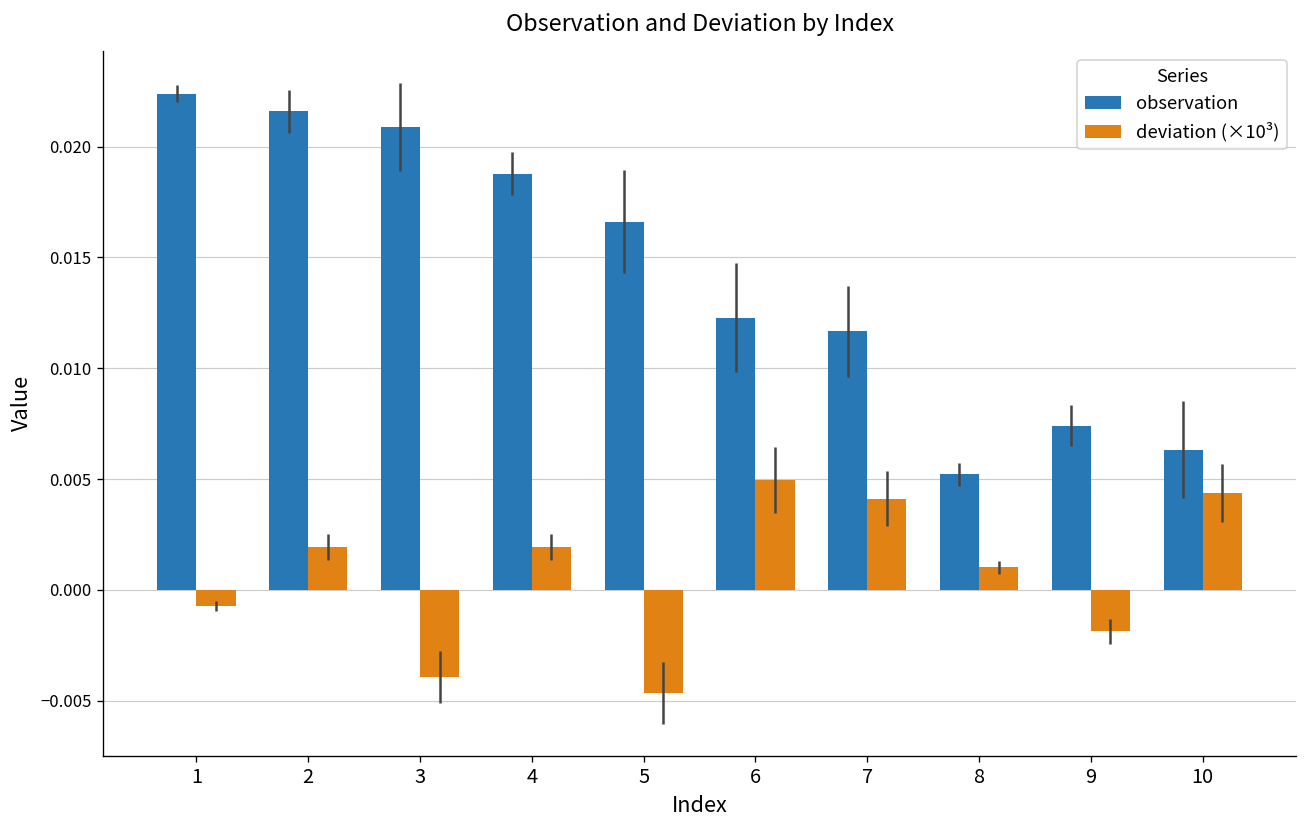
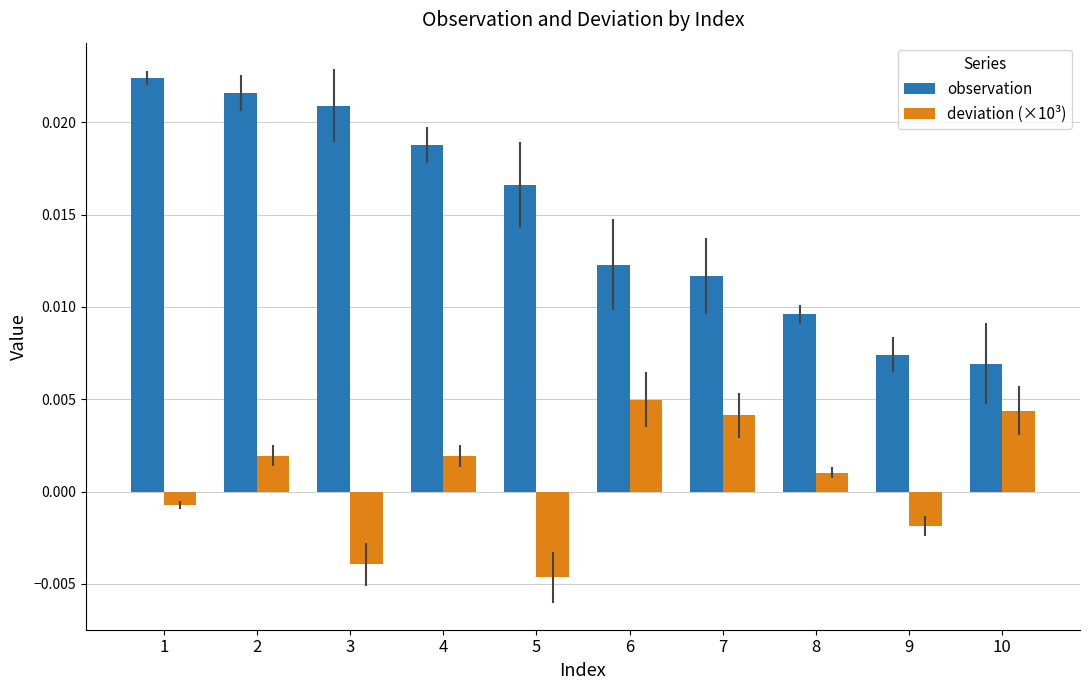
observation, 8: 0.0052 -> 0.0096
observation, 10: 0.0063 -> 0.0069
